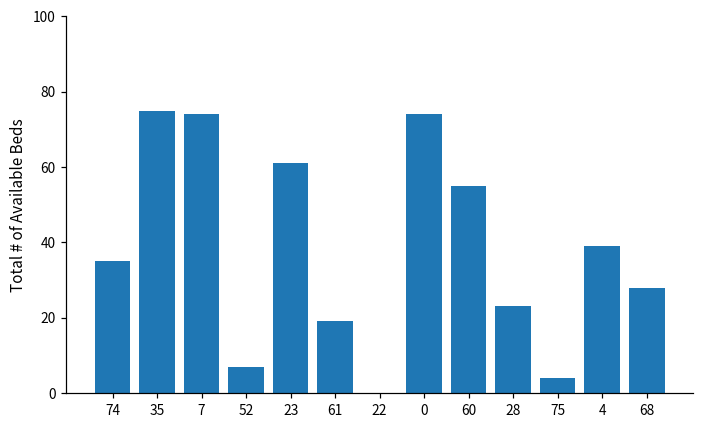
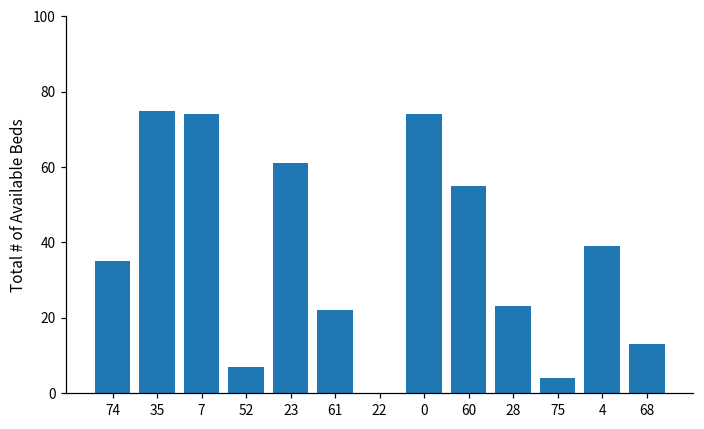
61: 19 -> 22
68: 28 -> 13
